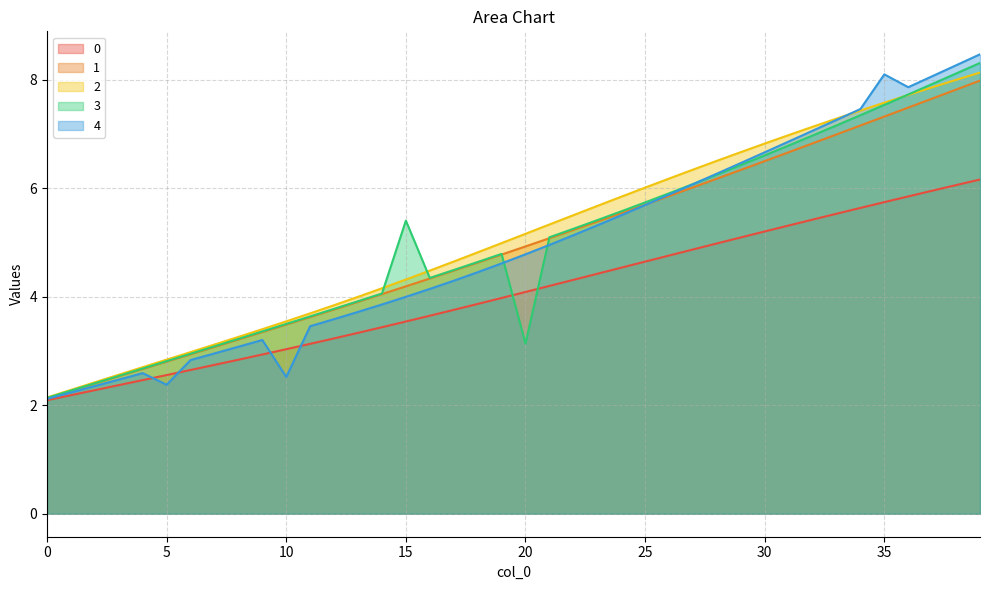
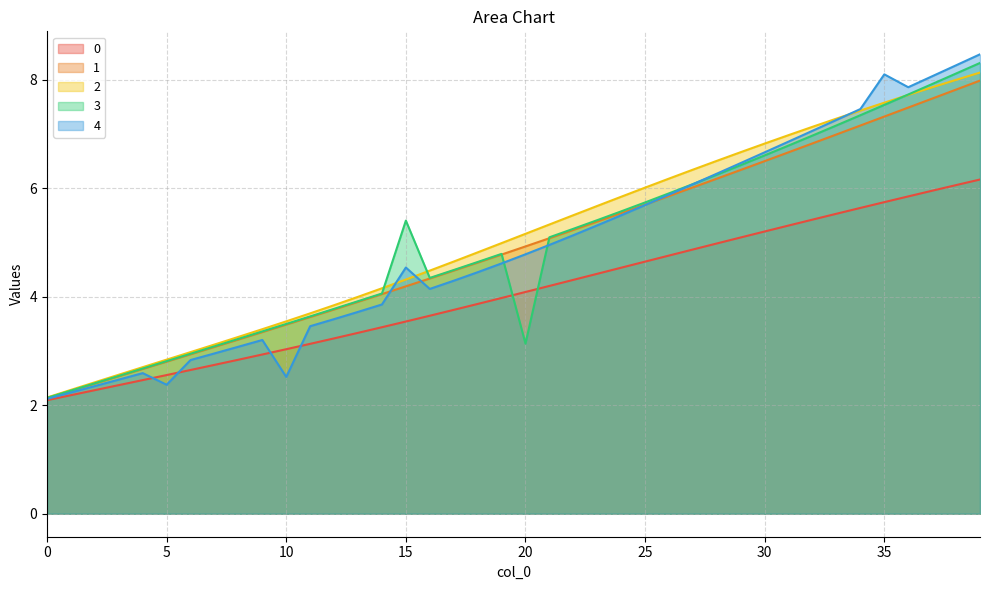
4, 15: 4.0 -> 4.5
